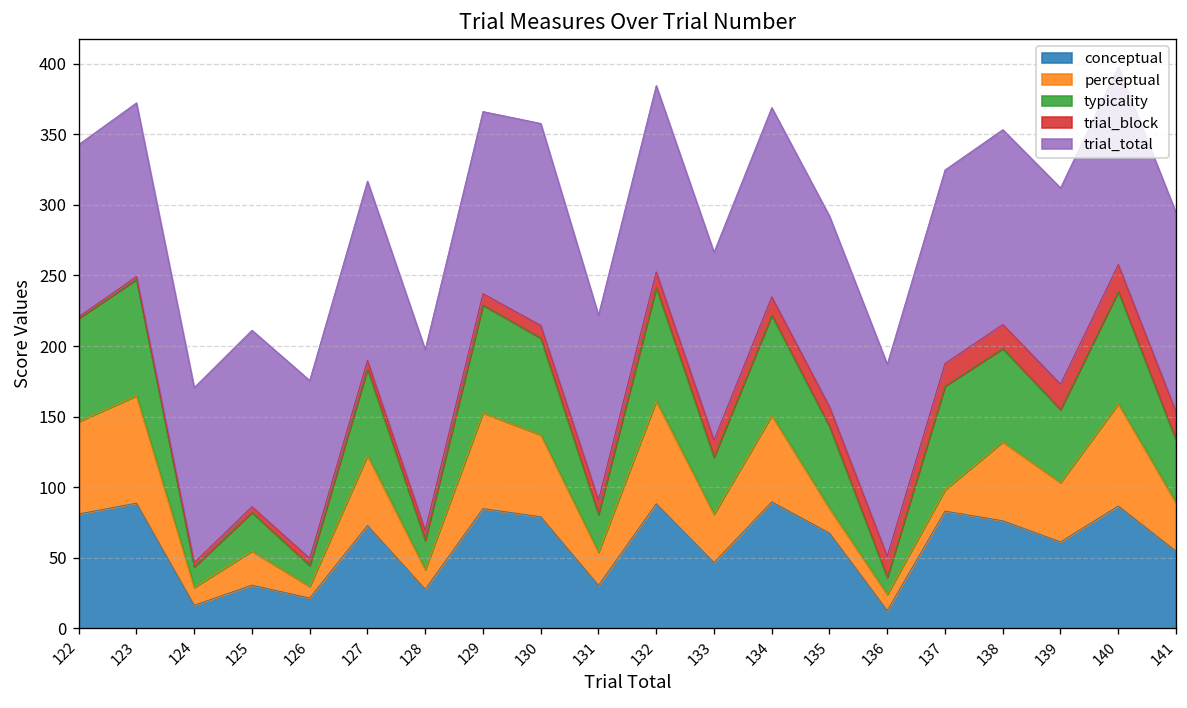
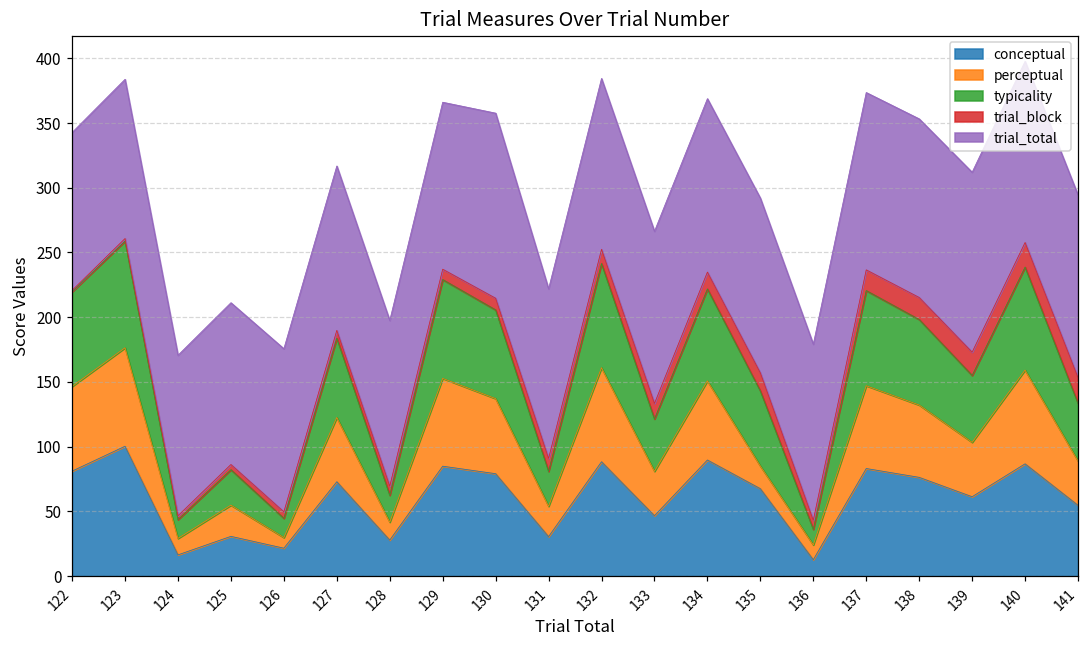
conceptual, 123: 89 -> 100
trial_block, 136: 15 -> 7
perceptual, 137: 15 -> 64
